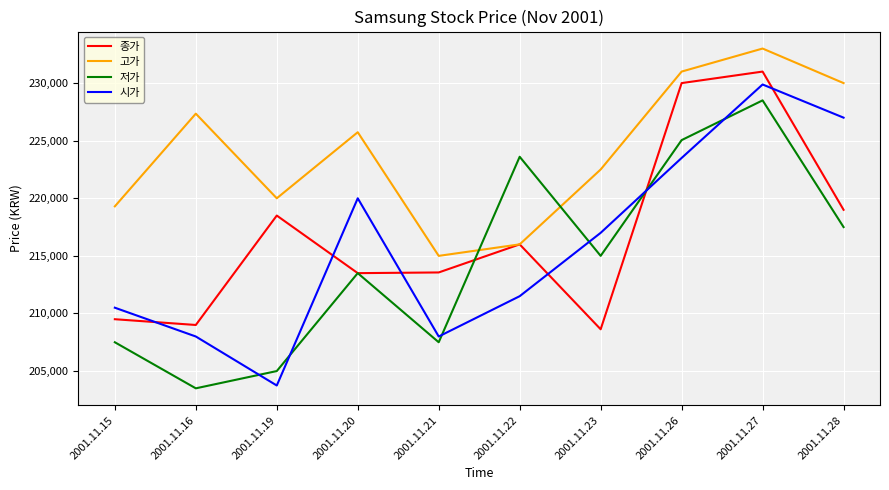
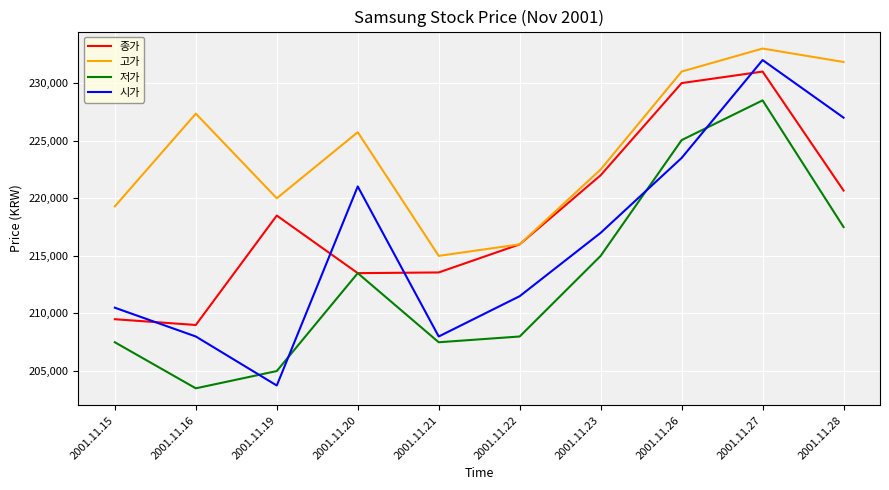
시가, 2001.11.20: 220,000 -> 221,000
저가, 2001.11.22: 223,600 -> 208,000
종가, 2001.11.23: 208,600 -> 222,000
시가, 2001.11.27: 229,900 -> 232,000
종가, 2001.11.28: 219,000 -> 220,700
고가, 2001.11.28: 230,000 -> 231,800
